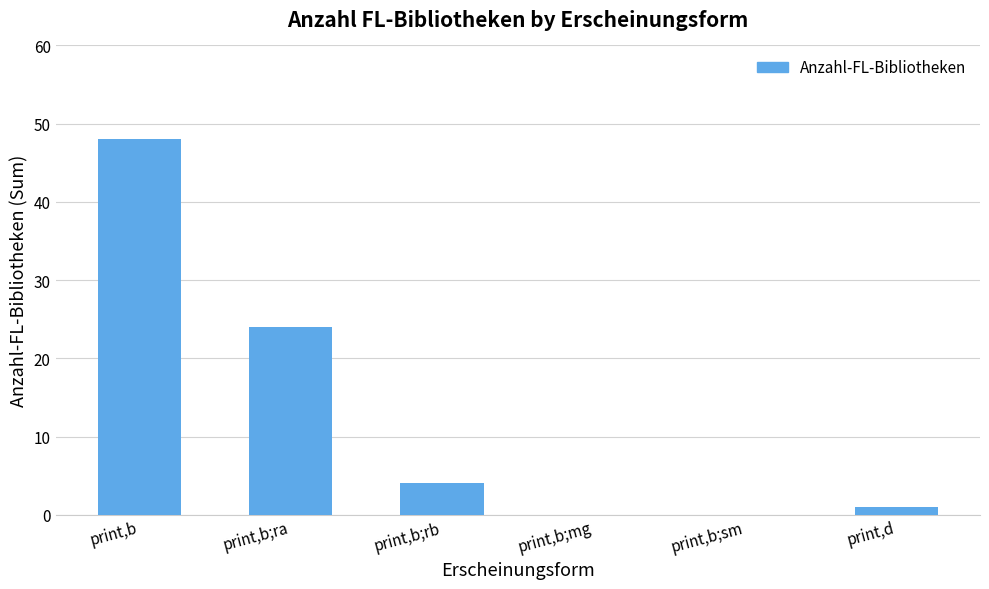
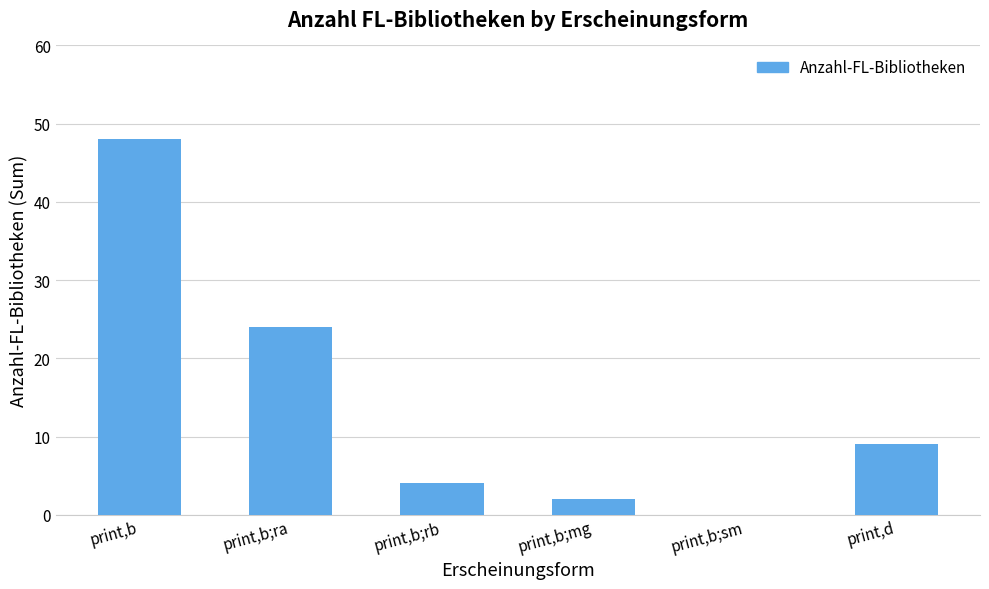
print,b;mg: 0 -> 2
print,d: 1 -> 9
